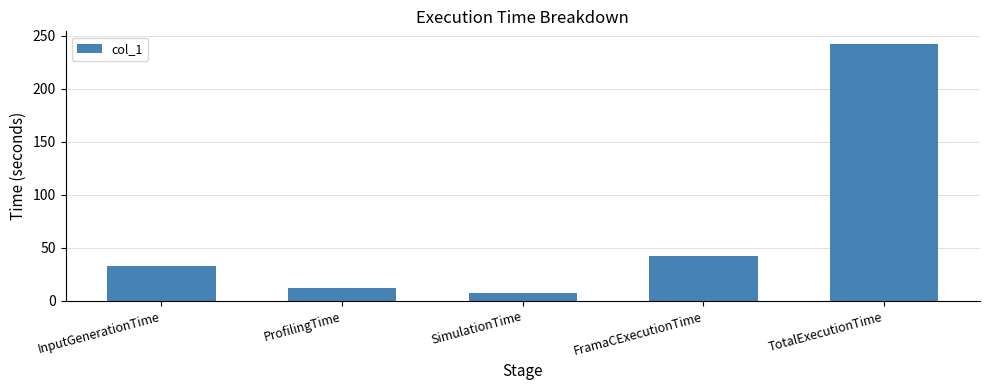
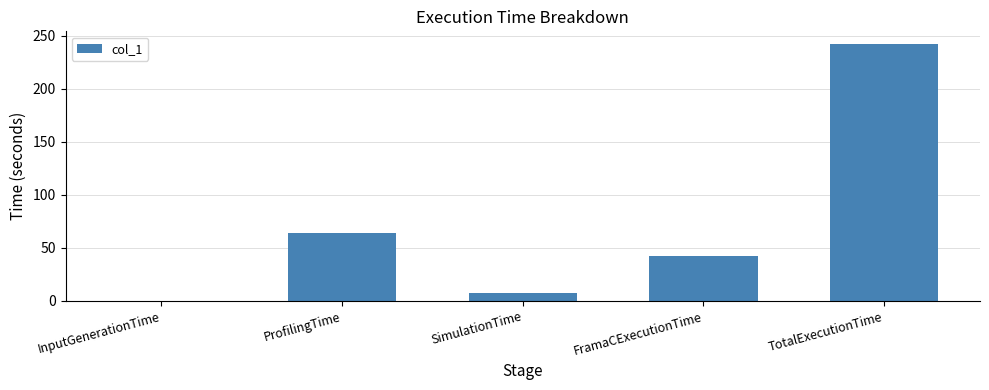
InputGenerationTime: 33 -> 0
ProfilingTime: 13 -> 64
